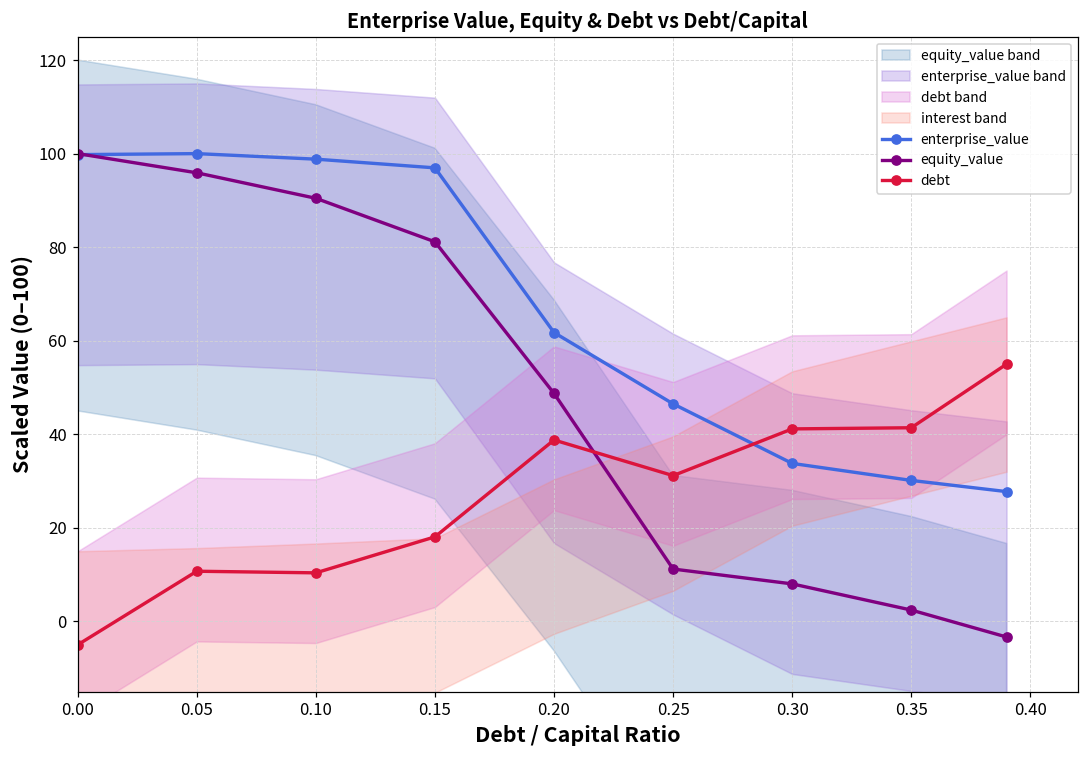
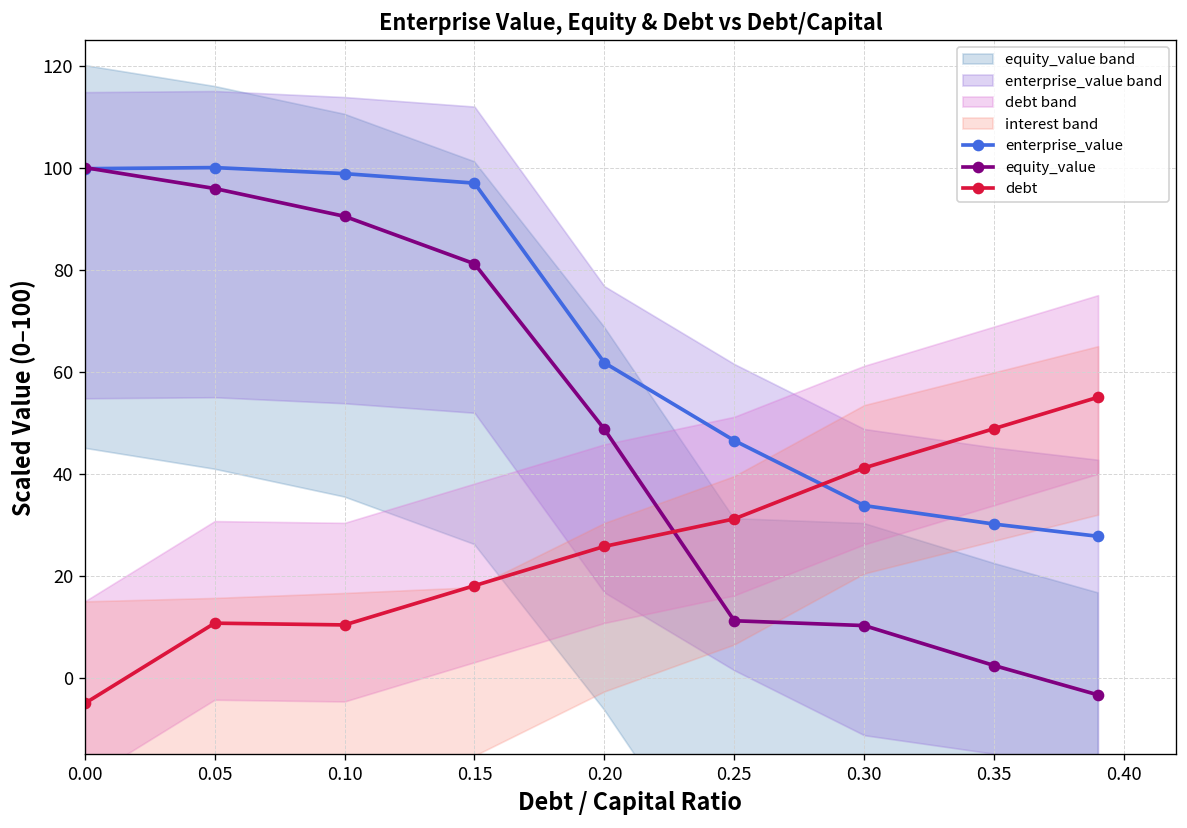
debt, 0.20: 39 -> 26
equity_value, 0.30: 8 -> 10
debt, 0.35: 41 -> 49
